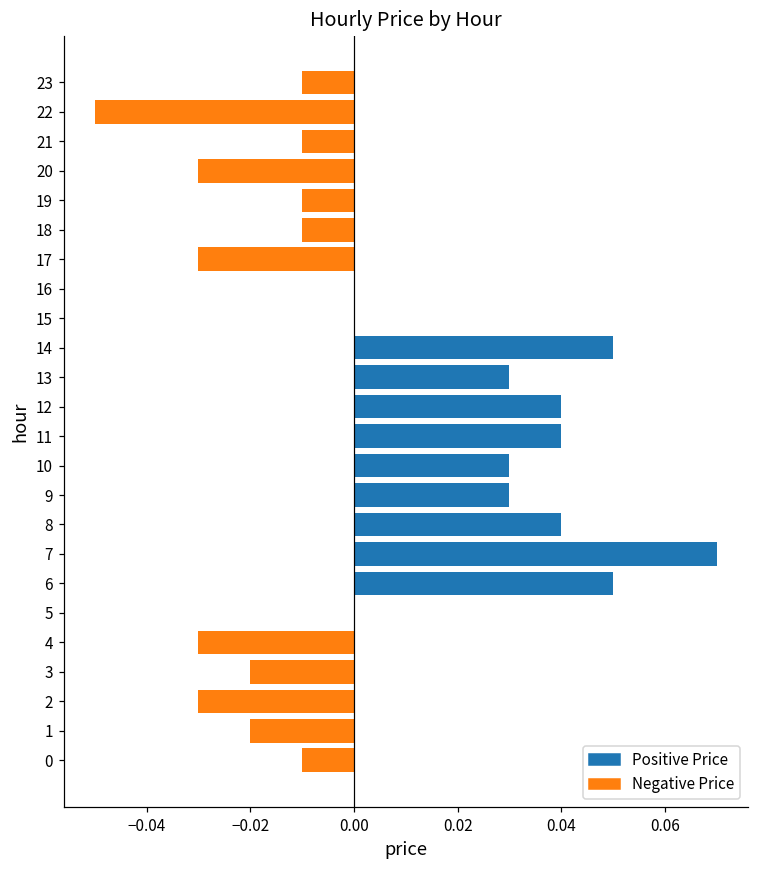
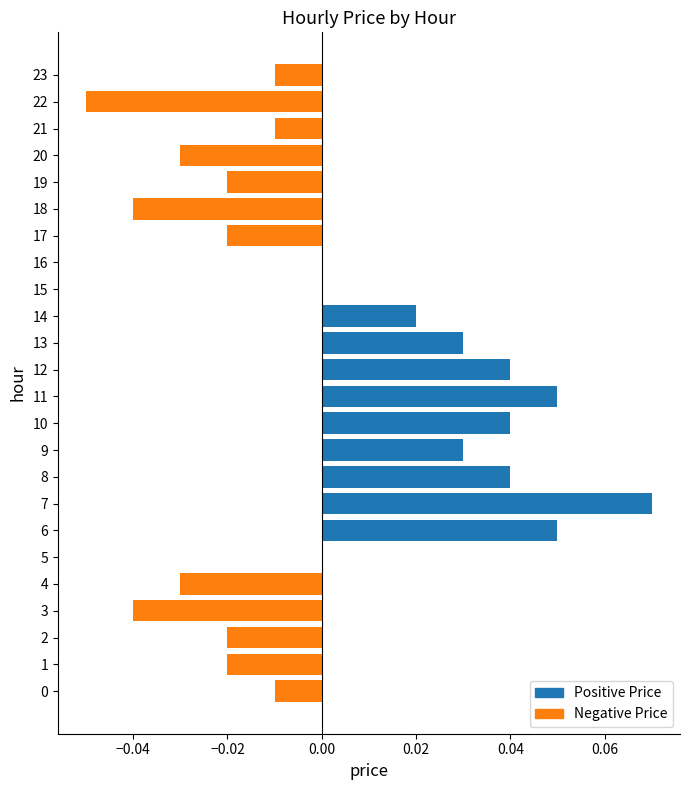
19: -0.01 -> -0.02
18: -0.01 -> -0.04
17: -0.03 -> -0.02
14: 0.05 -> 0.02
11: 0.04 -> 0.05
10: 0.03 -> 0.04
3: -0.02 -> -0.04
2: -0.03 -> -0.02
